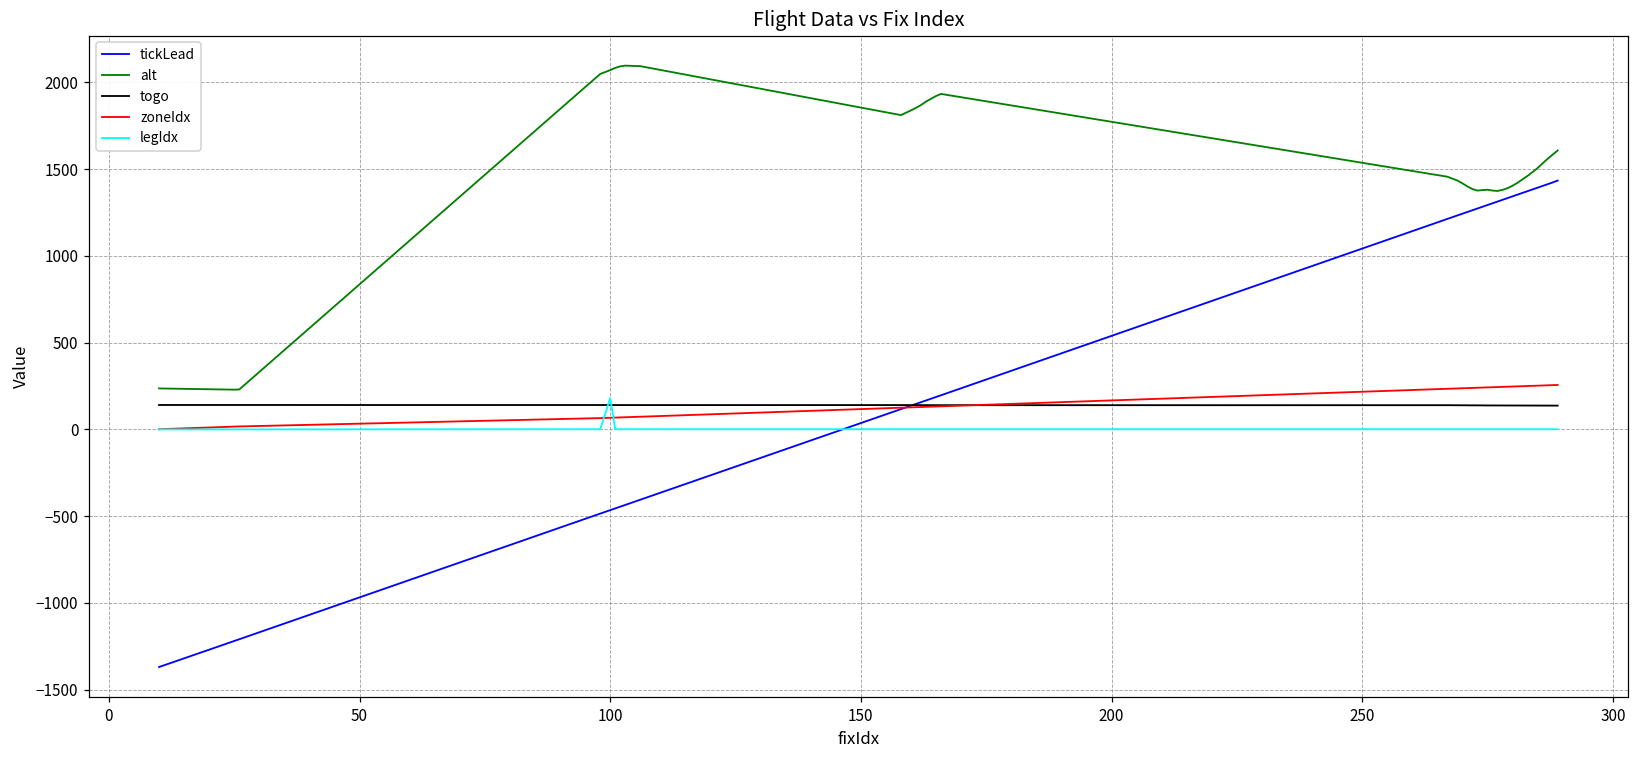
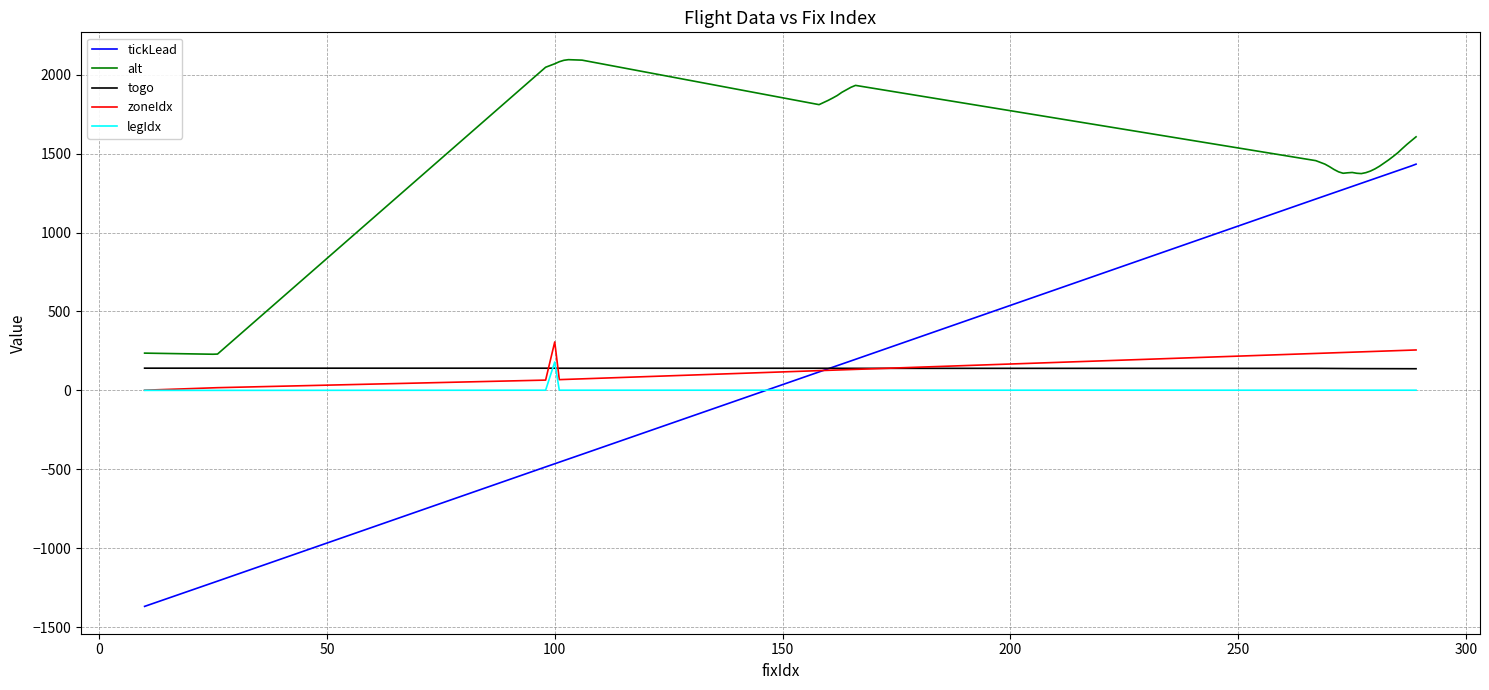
zoneIdx, 100: 70 -> 310
